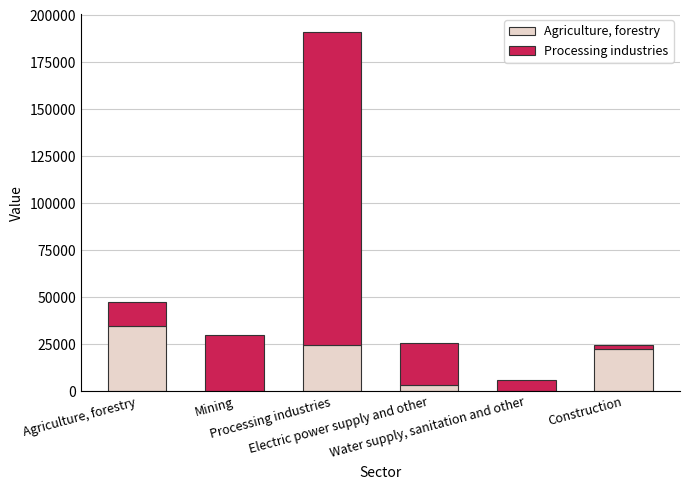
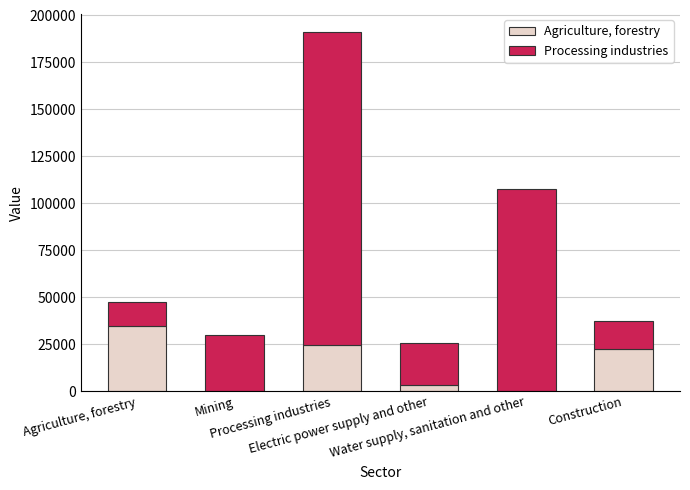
Processing industries, Water supply, sanitation and other: 6000 -> 107000
Processing industries, Construction: 2000 -> 15000
